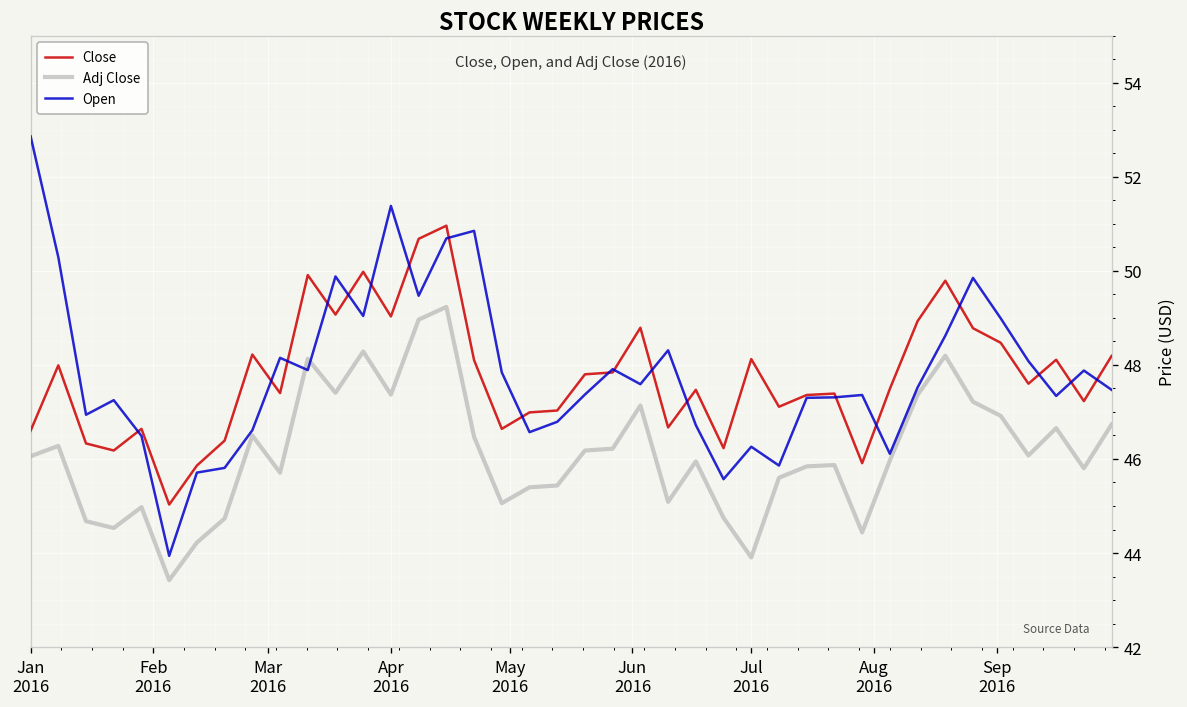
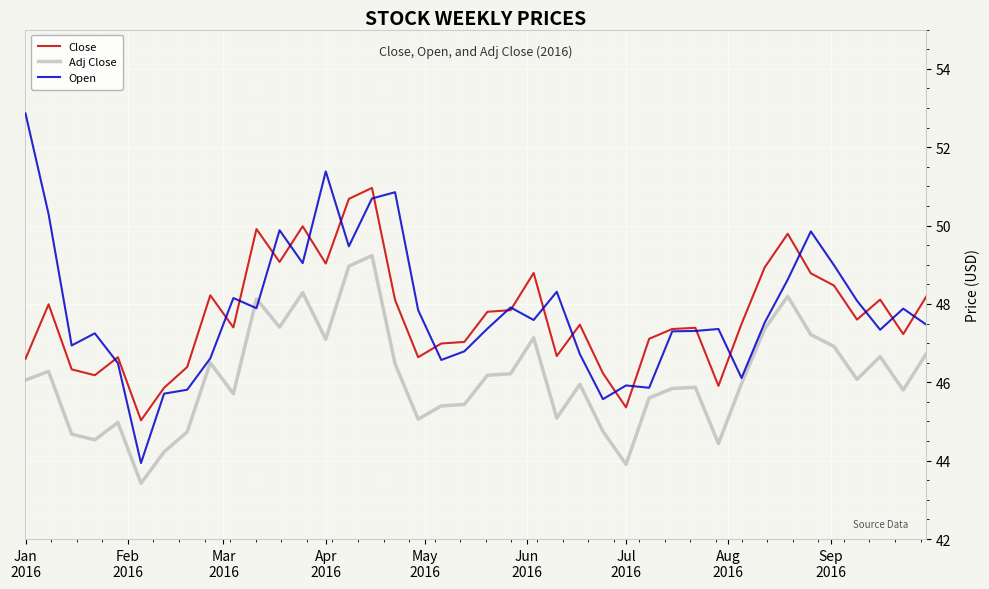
Adj Close, Apr 2016: 47.4 -> 47.1
Close, Jul 2016: 48.1 -> 45.4
Open, Jul 2016: 46.3 -> 45.9
